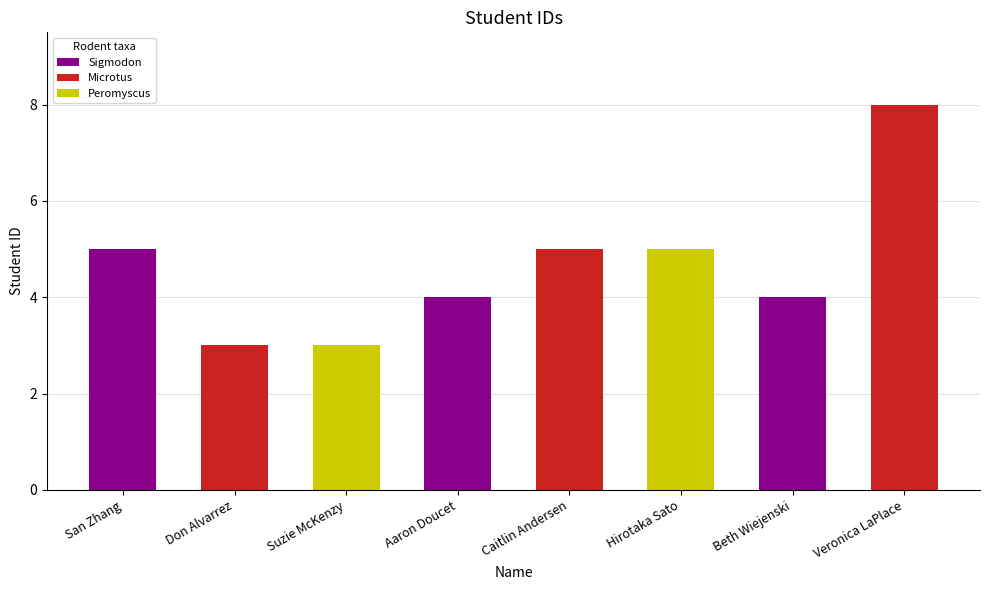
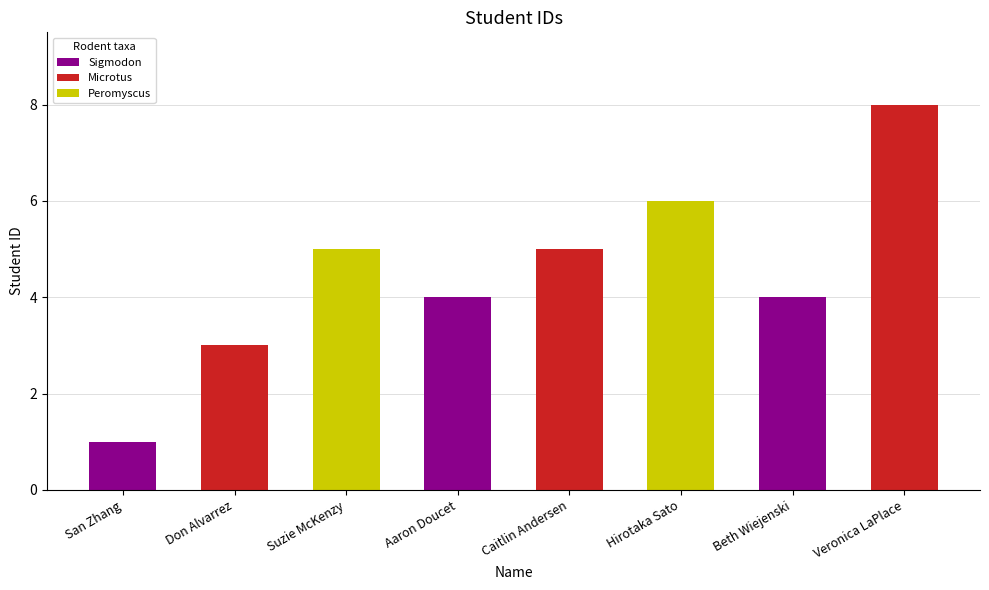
San Zhang: 5 -> 1
Suzie McKenzy: 3 -> 5
Hirotaka Sato: 5 -> 6
